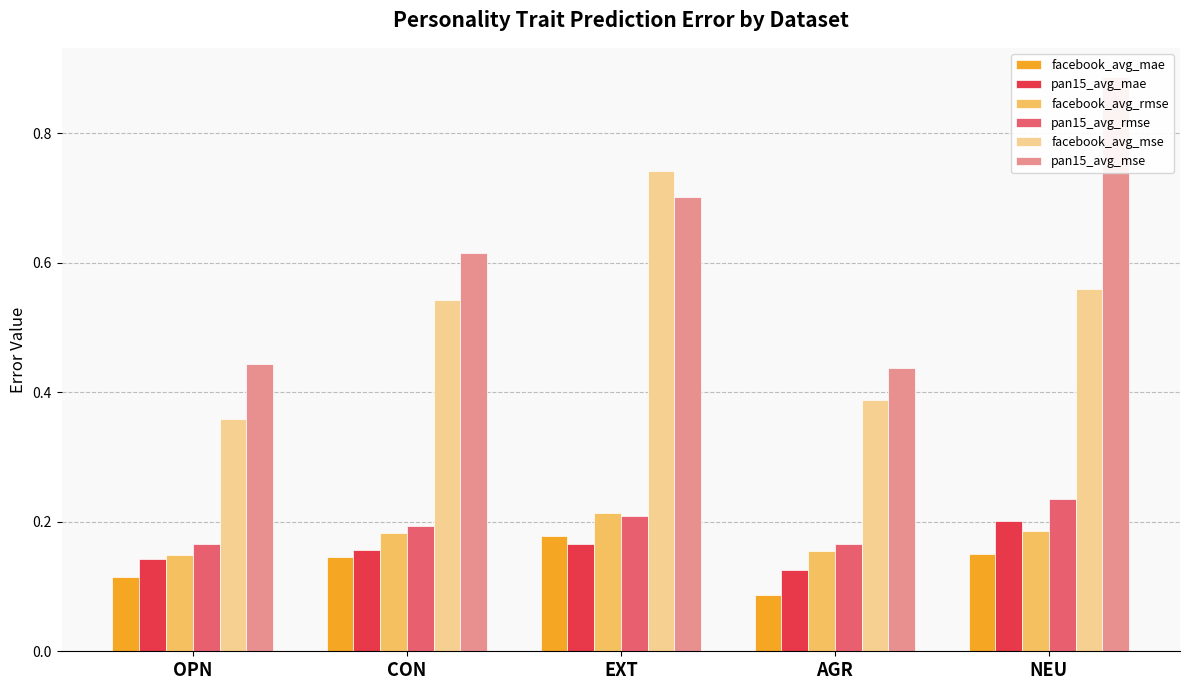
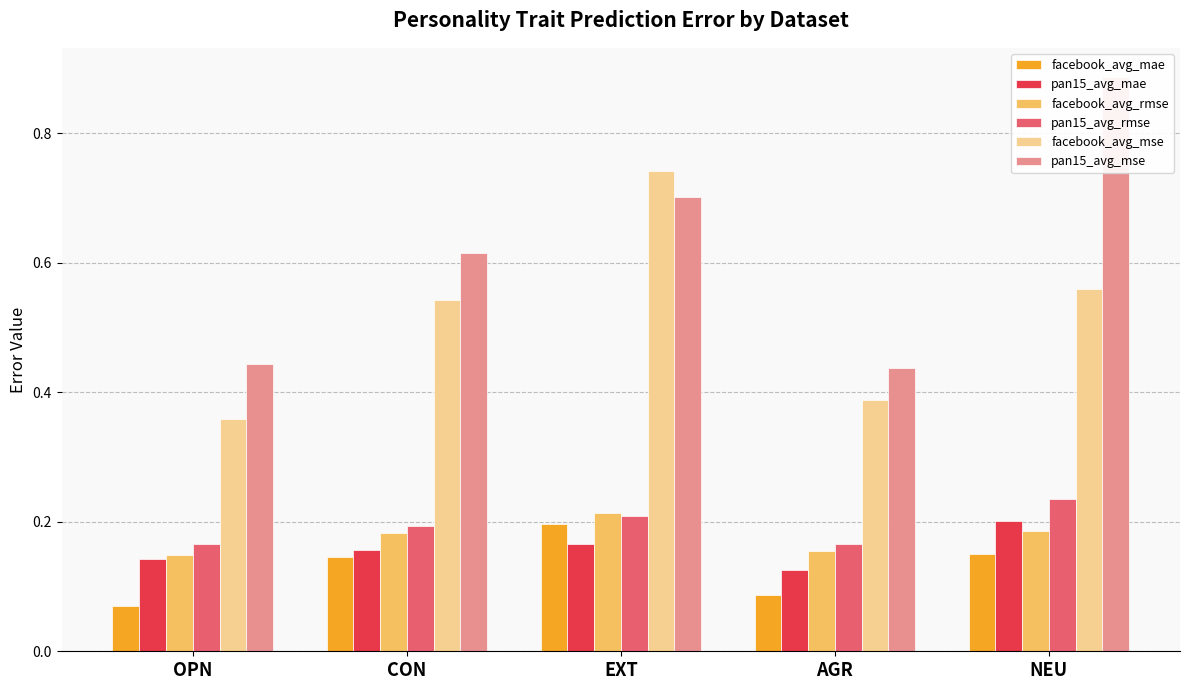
facebook_avg_mae, OPN: 0.11 -> 0.07
facebook_avg_mae, EXT: 0.18 -> 0.20
